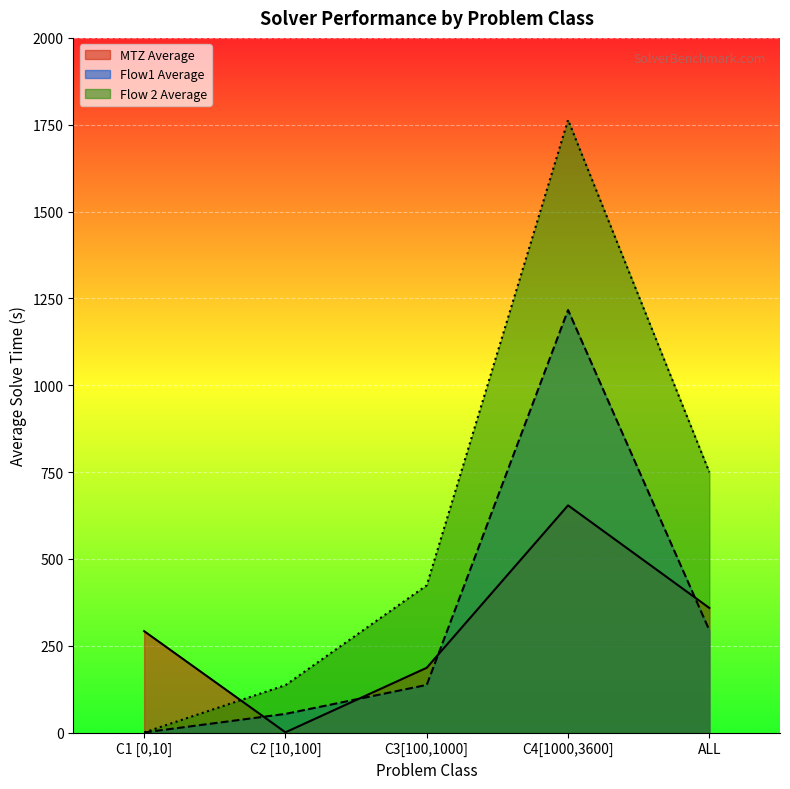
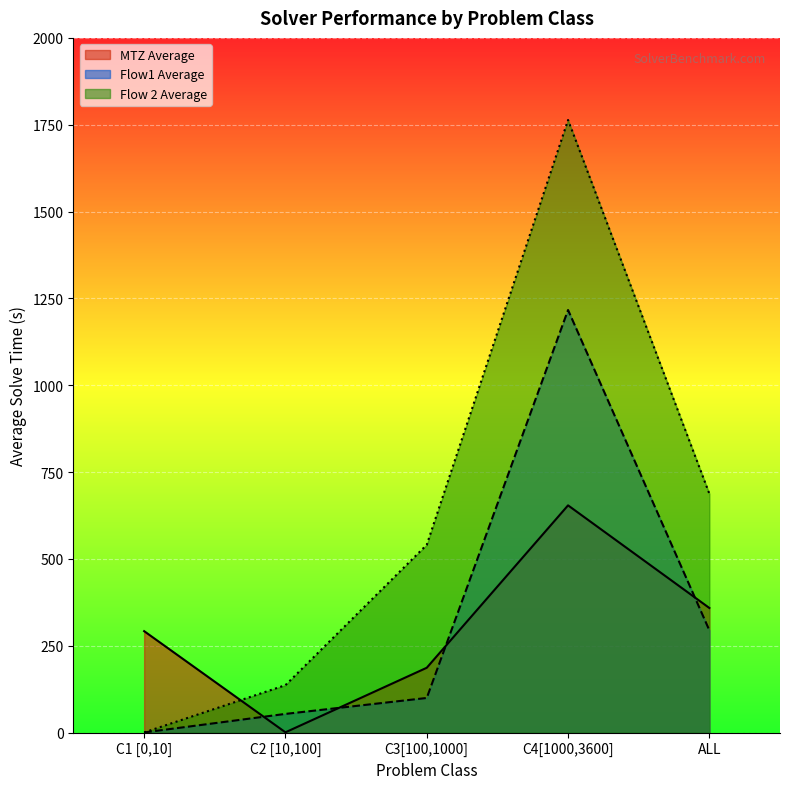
Flow1 Average, C3[100,1000]: 140 -> 100
Flow 2 Average, C3[100,1000]: 420 -> 540
Flow 2 Average, ALL: 750 -> 690
